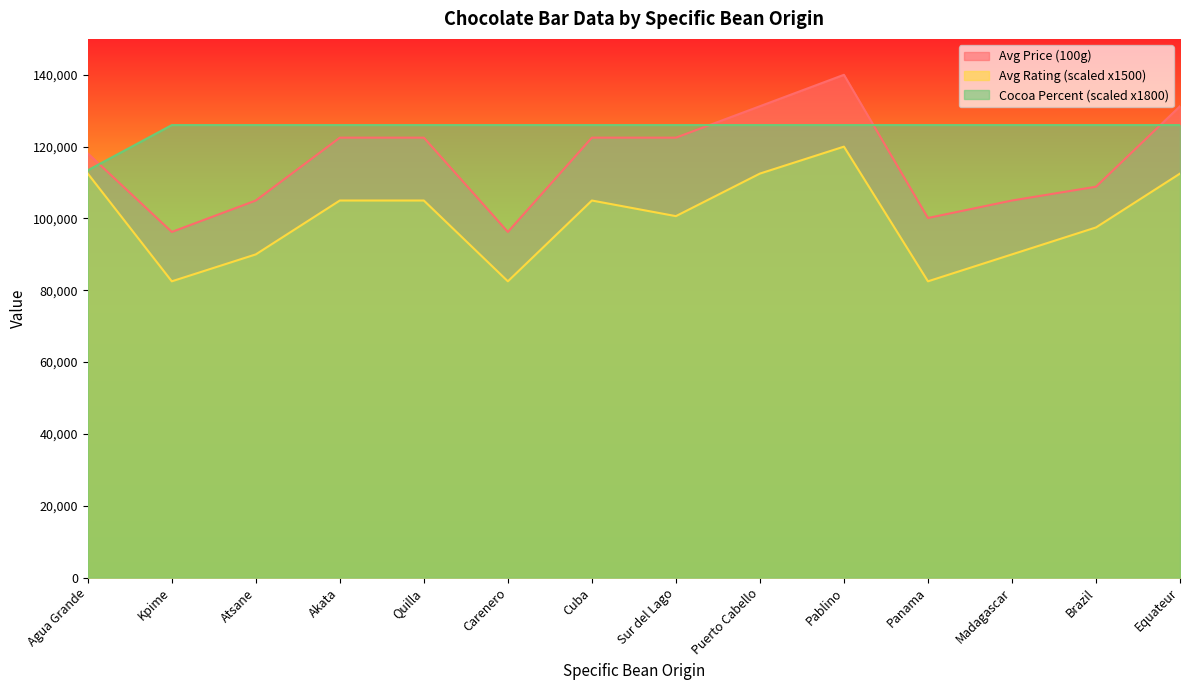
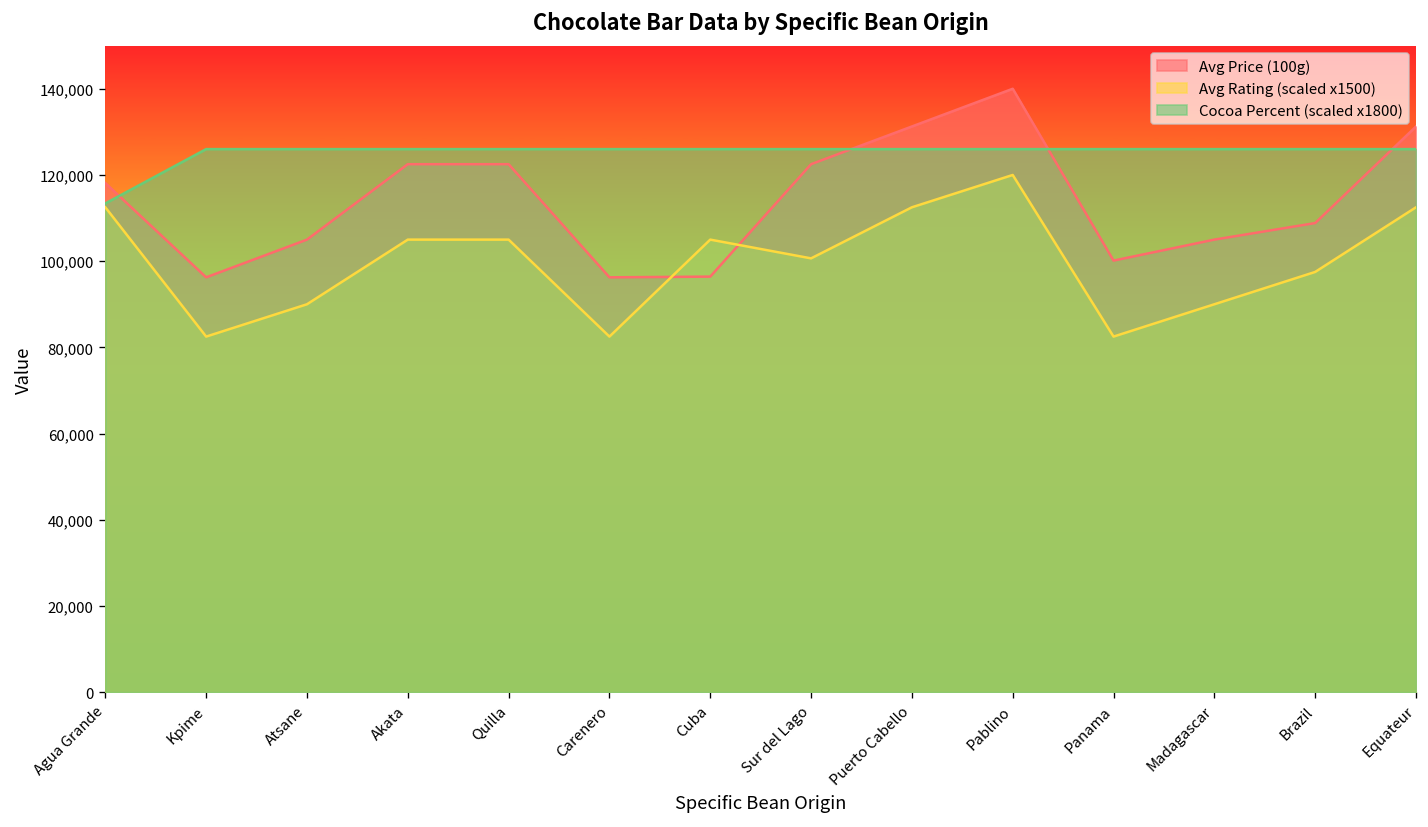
Avg Price (100g), Cuba: 123,000 -> 96,000
